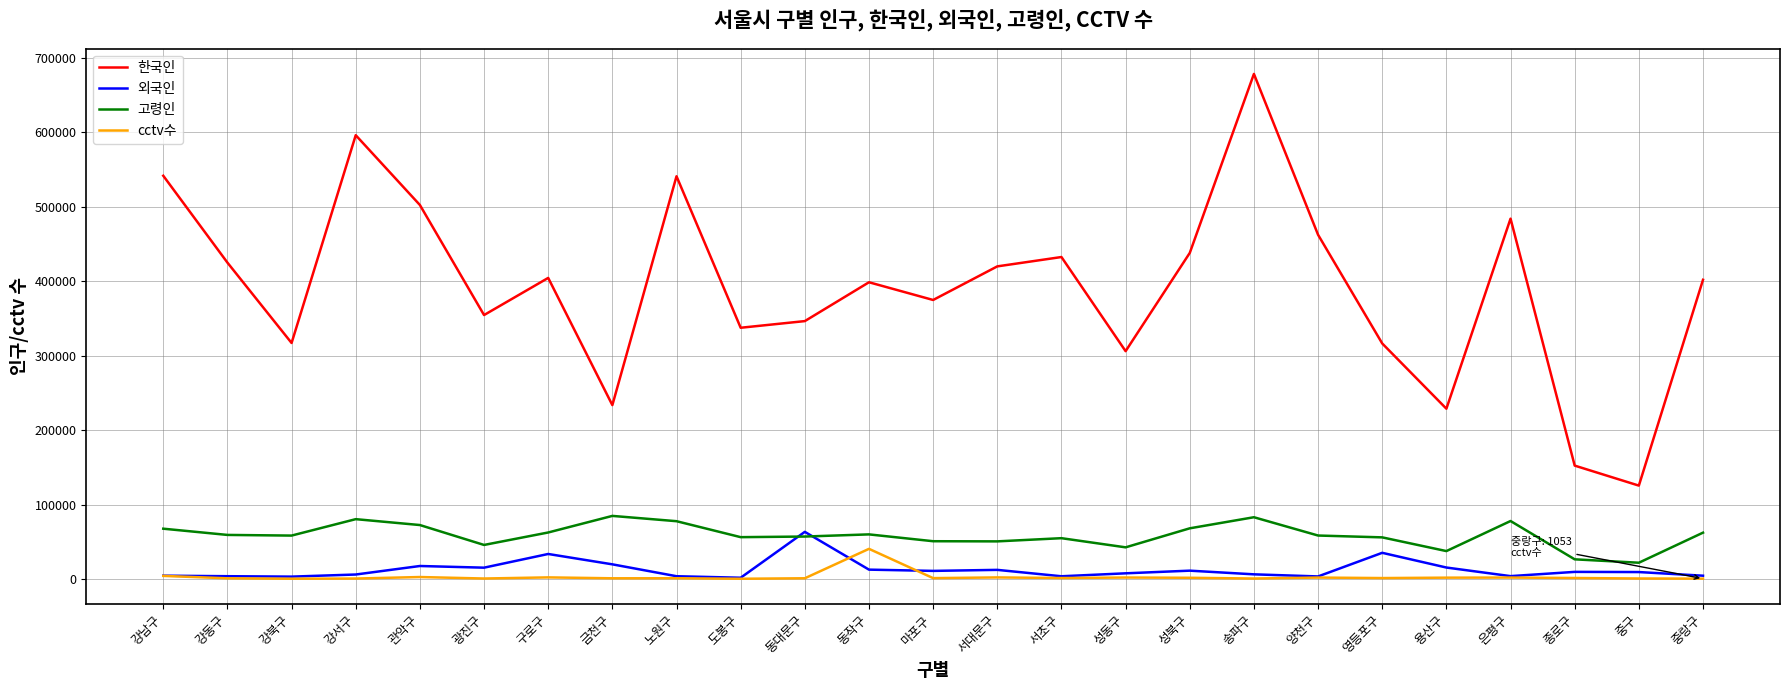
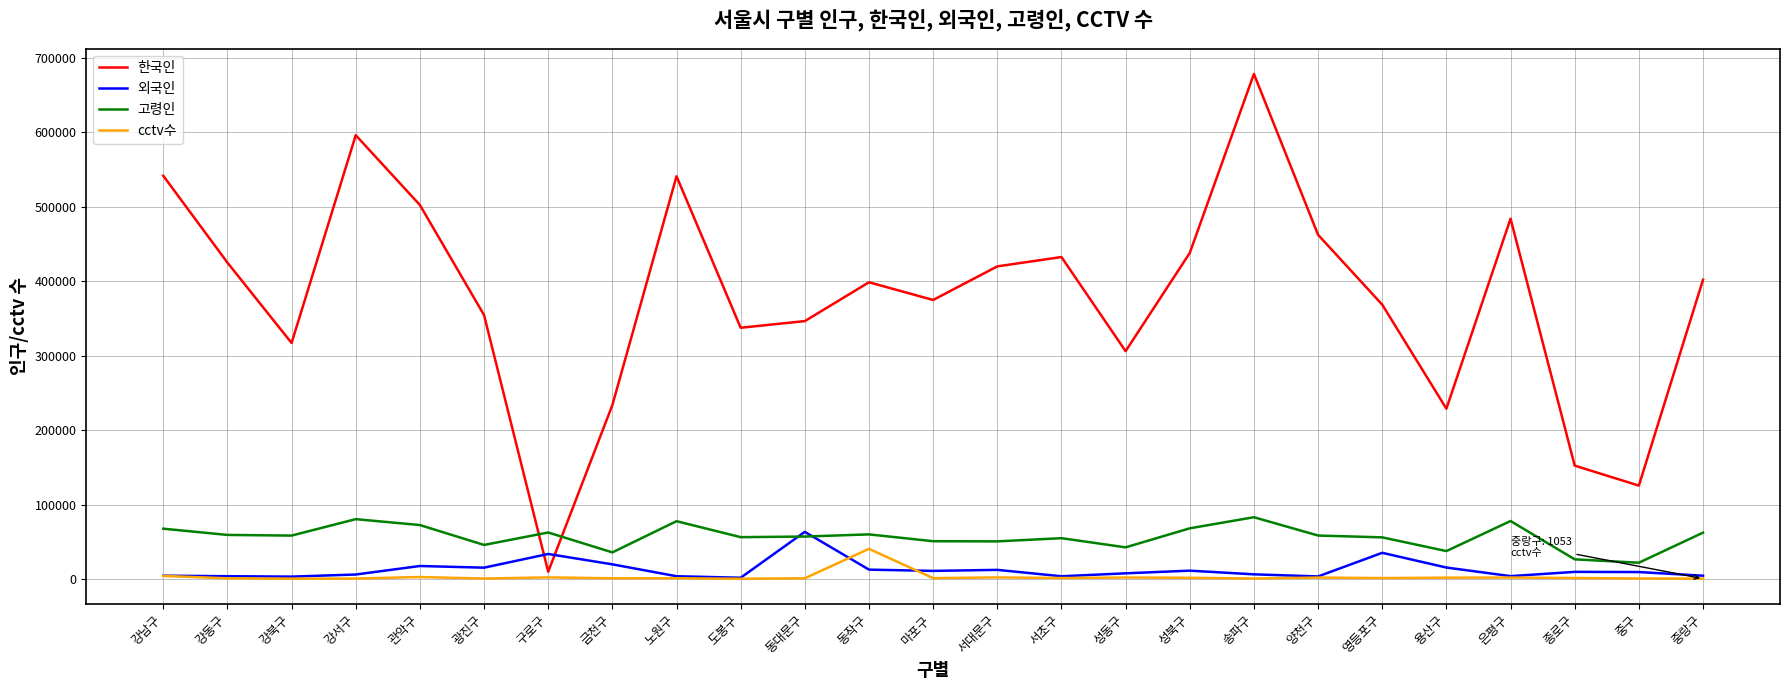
한국인, 구로구: 400000 -> 10000
고령인, 금천구: 90000 -> 40000
한국인, 영등포구: 320000 -> 370000
